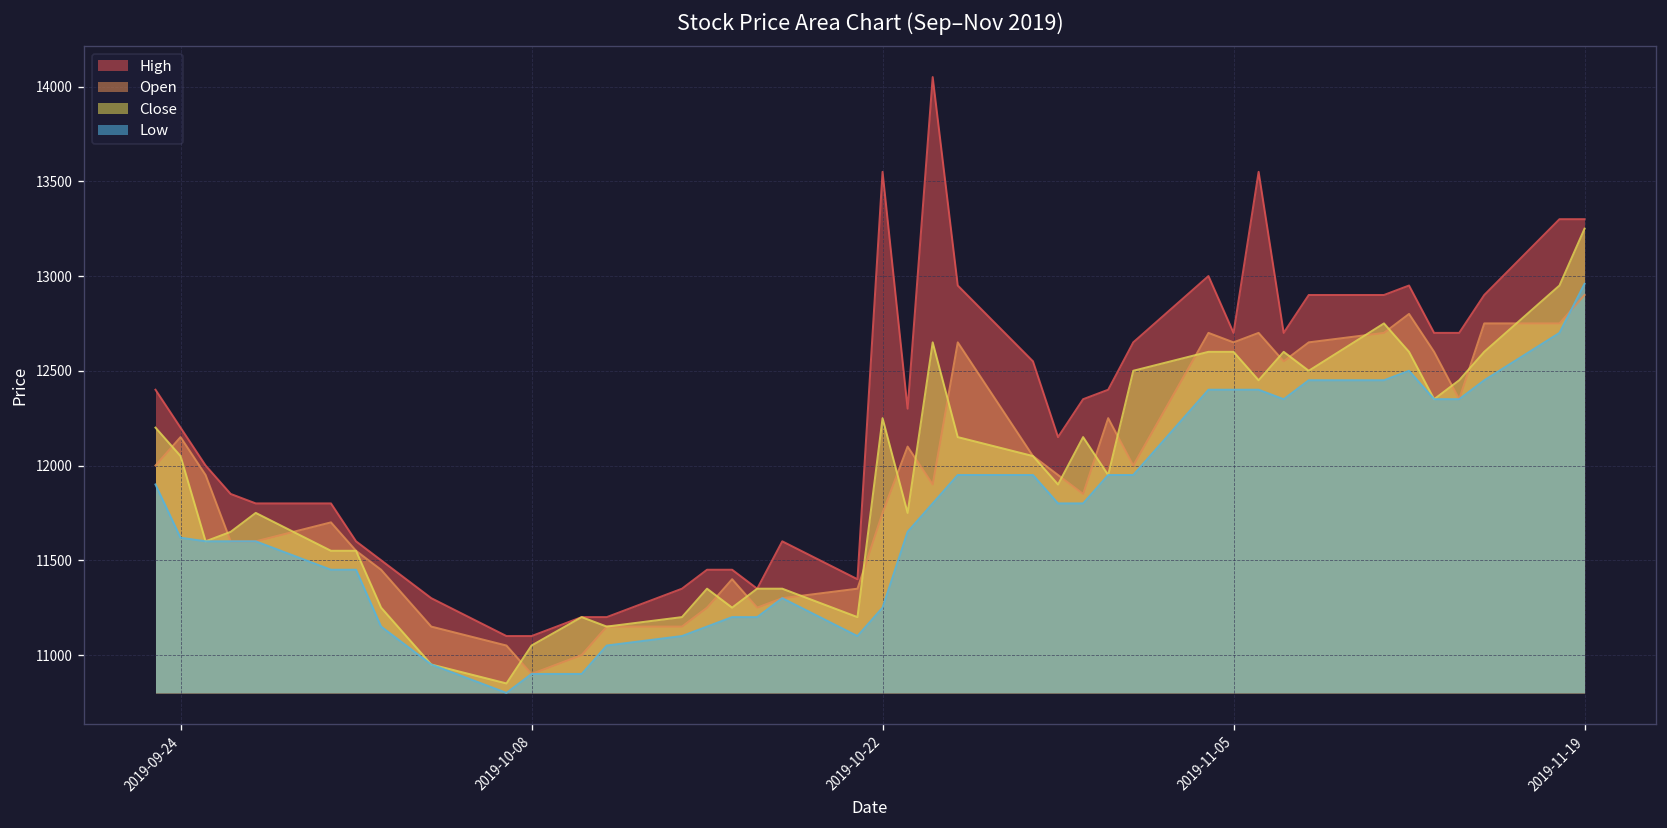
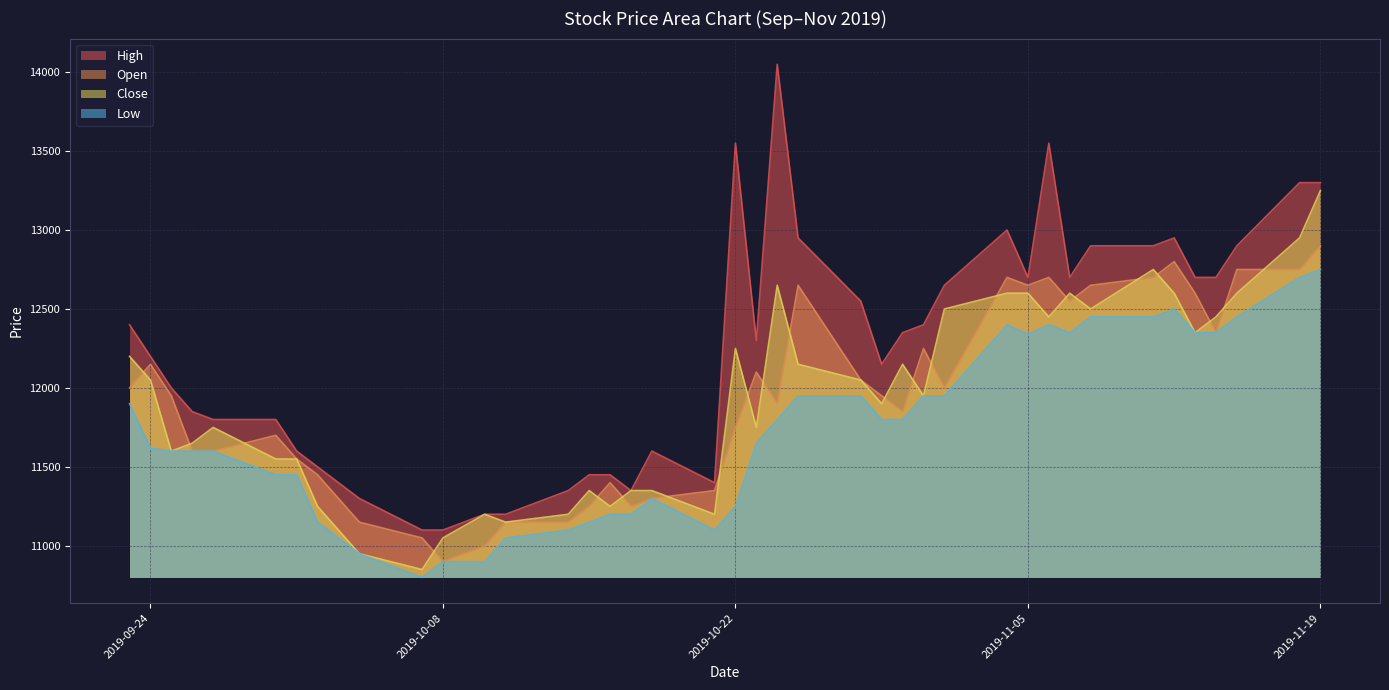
Low, 2019-11-05: 12400 -> 12340
Low, 2019-11-19: 12960 -> 12750
